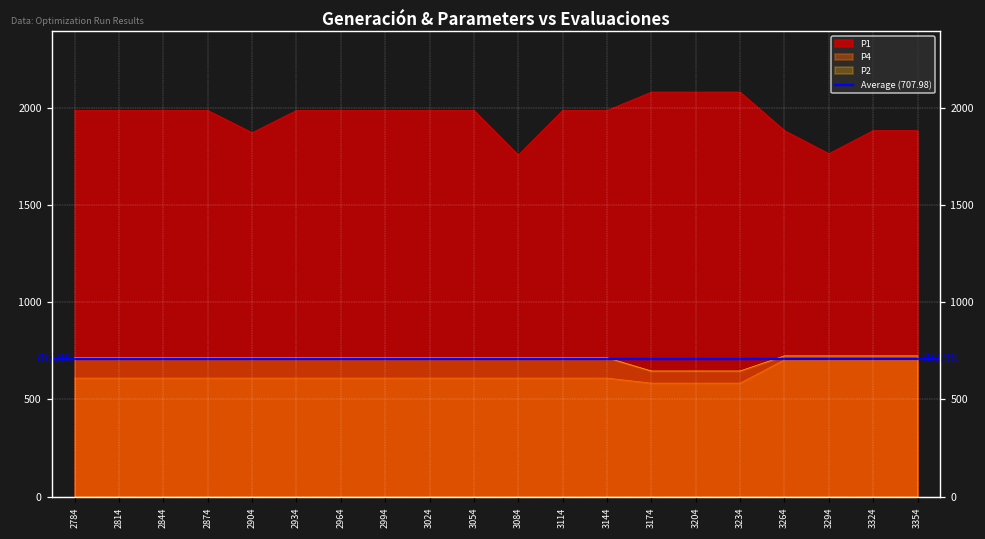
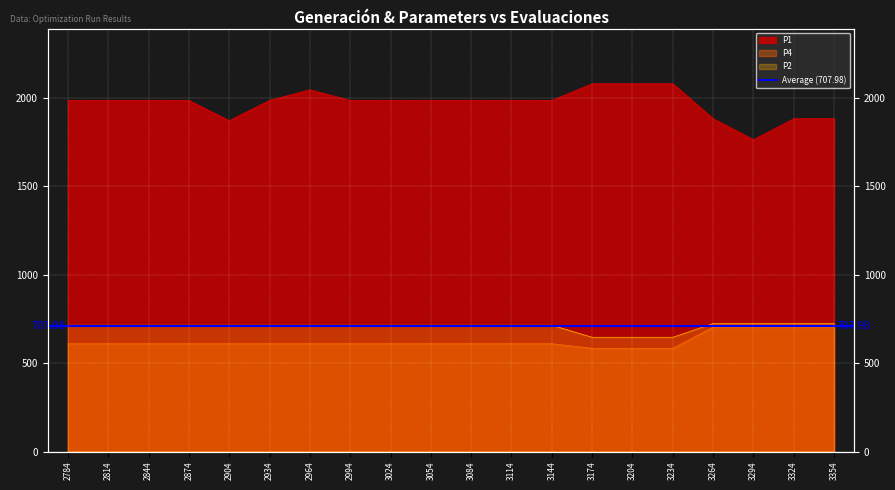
P1, 2964: 1990 -> 2050
P1, 3084: 1760 -> 1990
